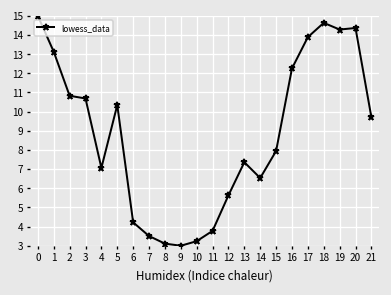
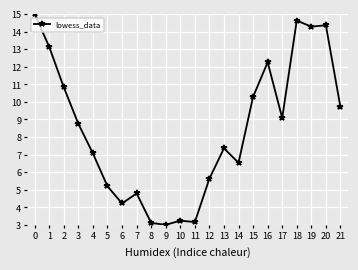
3: 10.7 -> 8.8
5: 10.3 -> 5.2
7: 3.5 -> 4.8
11: 3.8 -> 3.2
15: 7.9 -> 10.3
17: 13.9 -> 9.1
